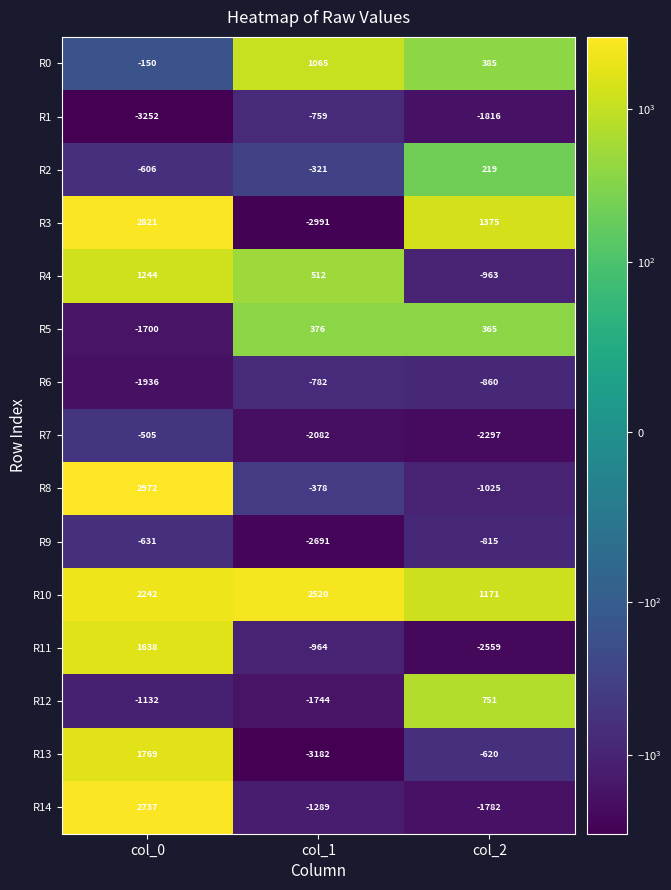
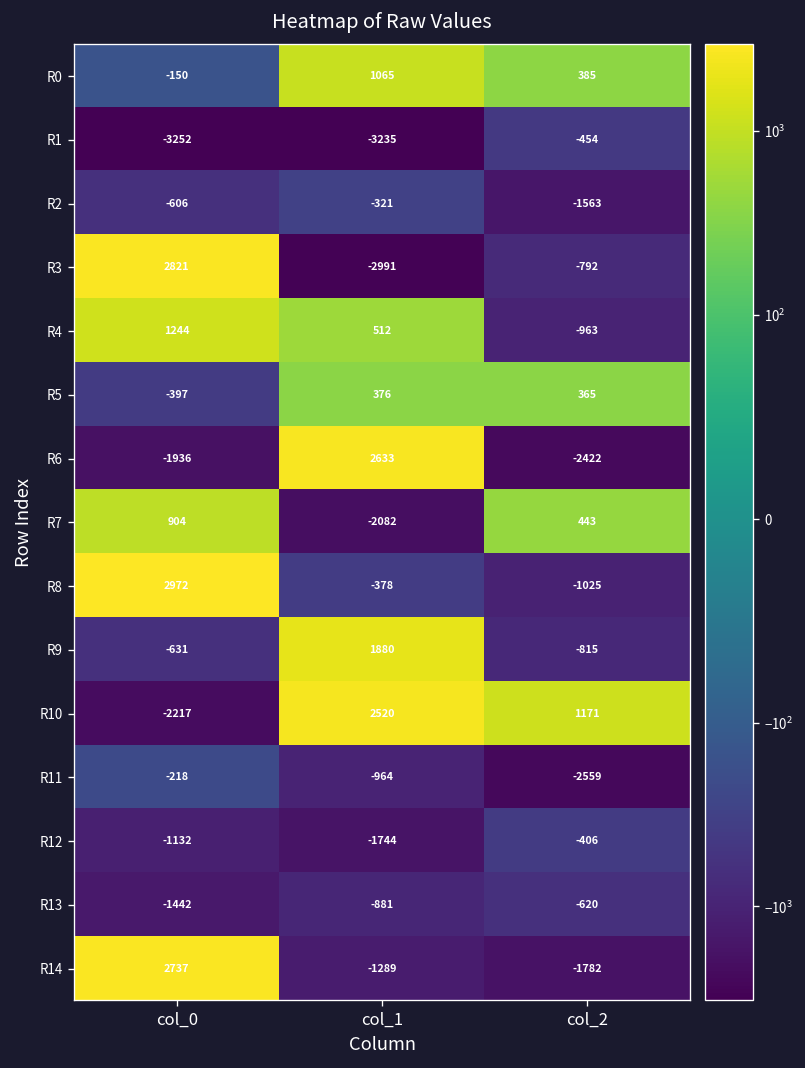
R1, col_1: -759 -> -3235
R1, col_2: -1816 -> -454
R2, col_2: 219 -> -1563
R3, col_2: 1375 -> -792
R5, col_0: -1700 -> -397
R6, col_1: -782 -> 2633
R6, col_2: -860 -> -2422
R7, col_0: -505 -> 904
R7, col_2: -2297 -> 443
R9, col_1: -2691 -> 1880
R10, col_0: 2242 -> -2217
R11, col_0: 1638 -> -218
R12, col_2: 751 -> -406
R13, col_0: 1769 -> -1442
R13, col_1: -3182 -> -881
